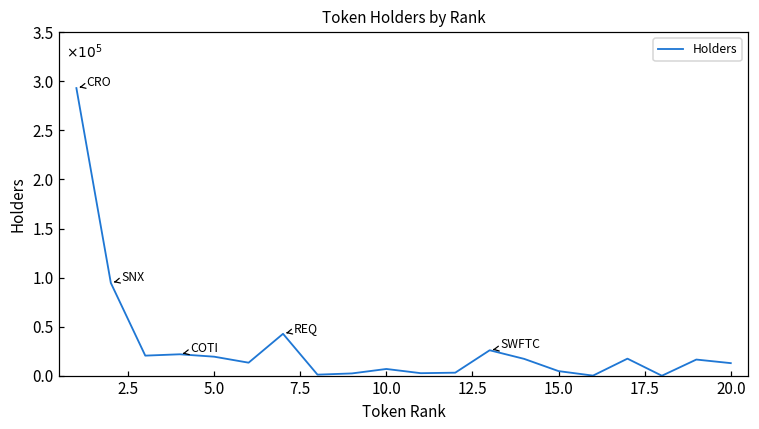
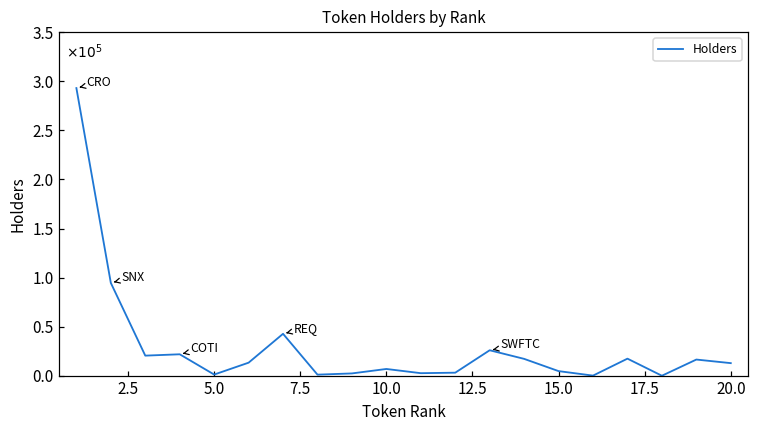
5.0: 0.2 -> 0.0
